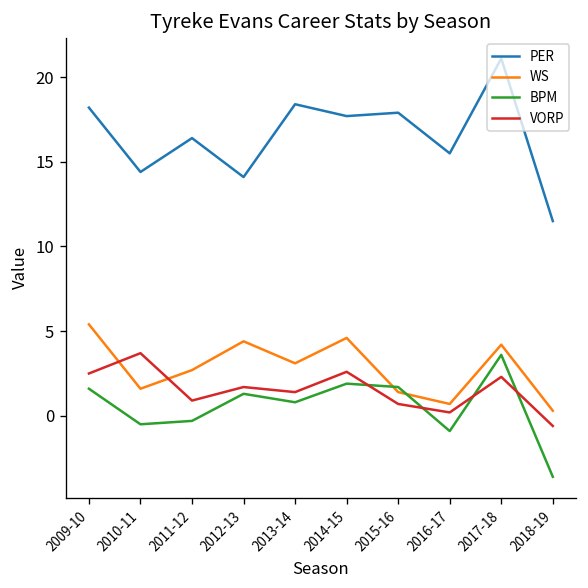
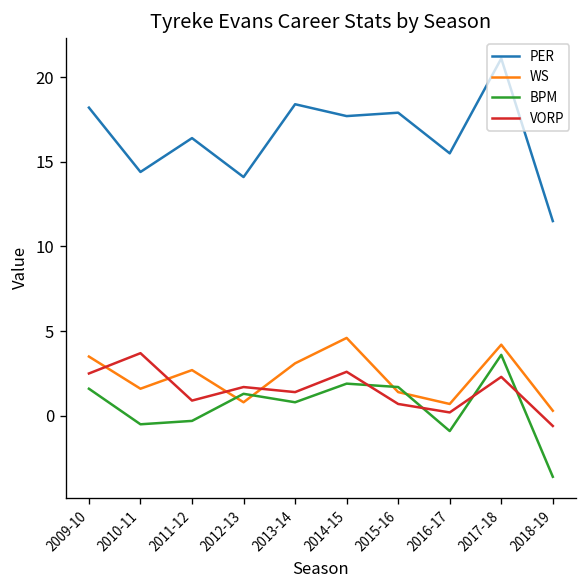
WS, 2009-10: 5.4 -> 3.5
WS, 2012-13: 4.4 -> 0.8
